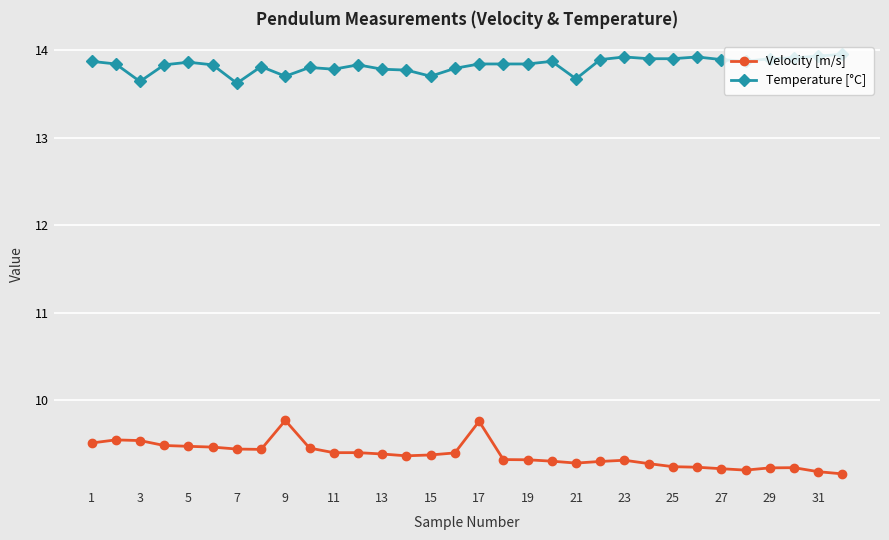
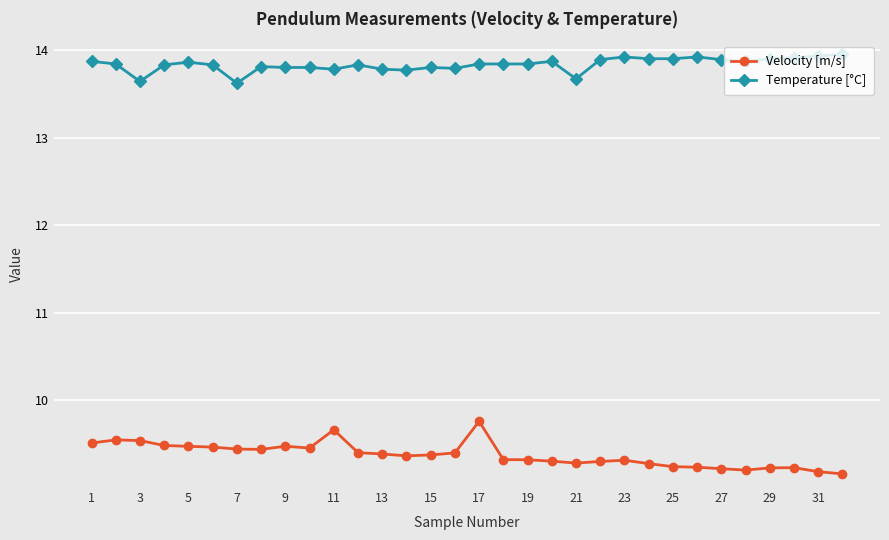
Velocity [m/s], 9: 9.8 -> 9.5
Temperature [°C], 9: 13.7 -> 13.8
Velocity [m/s], 11: 9.4 -> 9.7
Temperature [°C], 15: 13.7 -> 13.8
